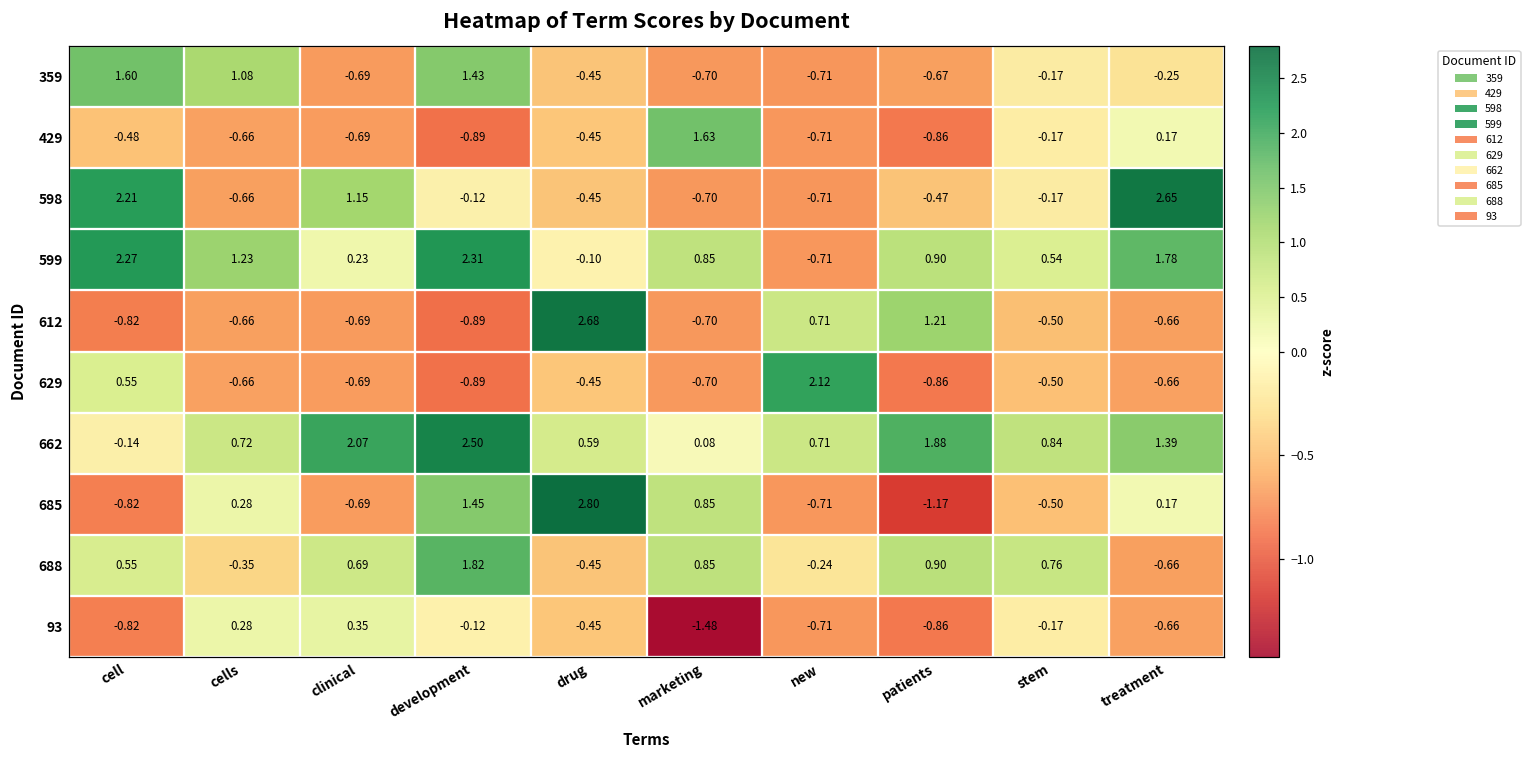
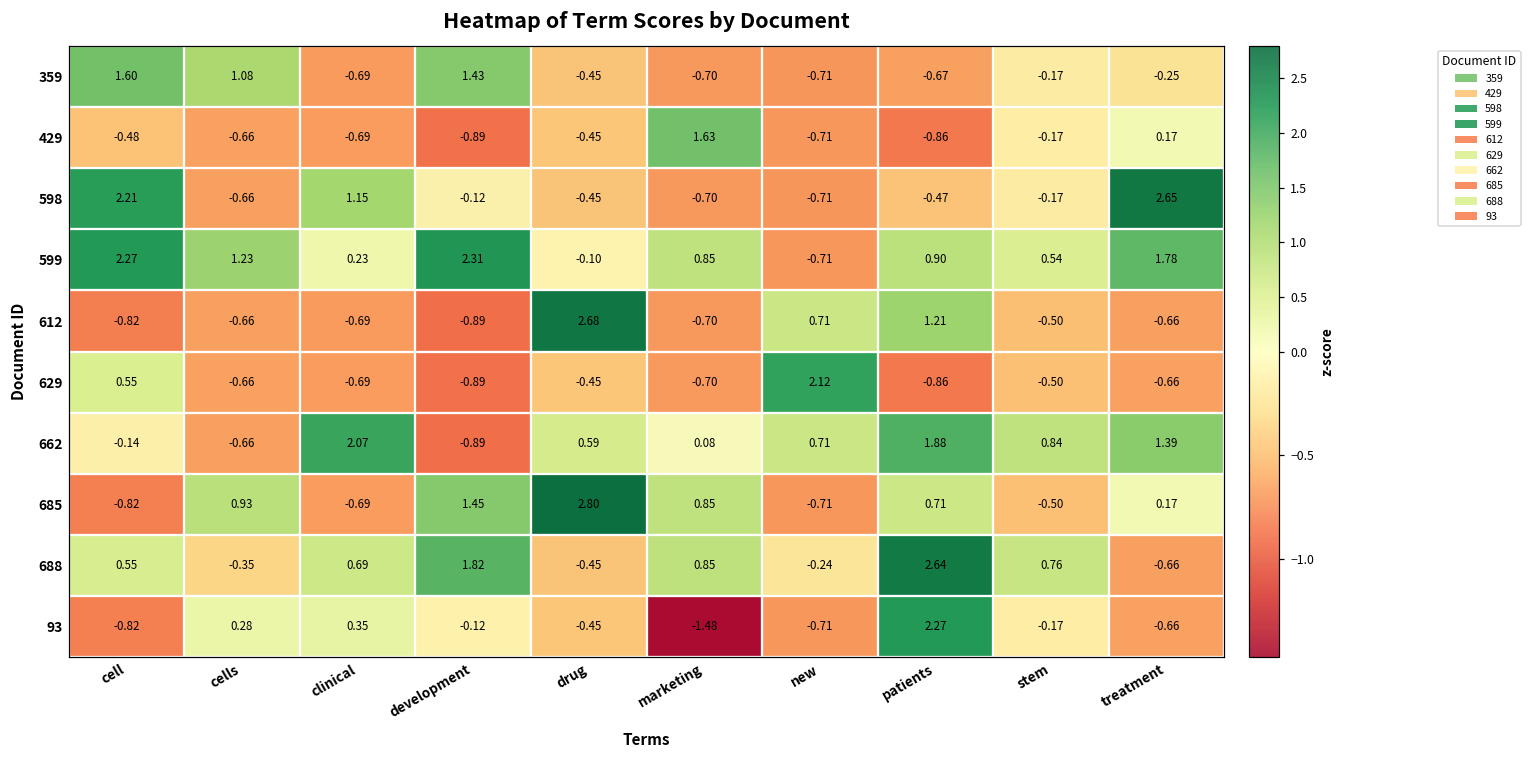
662, cells: 0.72 -> -0.66
662, development: 2.50 -> -0.89
685, cells: 0.28 -> 0.93
685, patients: -1.17 -> 0.71
688, patients: 0.90 -> 2.64
93, patients: -0.86 -> 2.27
